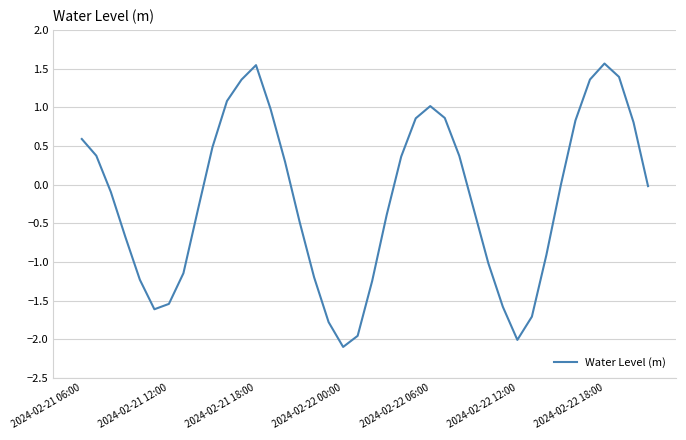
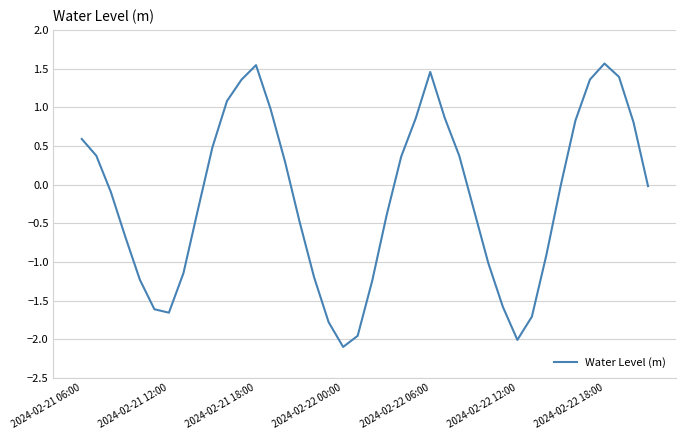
2024-02-21 12:00: -1.5 -> -1.7
2024-02-22 06:00: 1.0 -> 1.5
